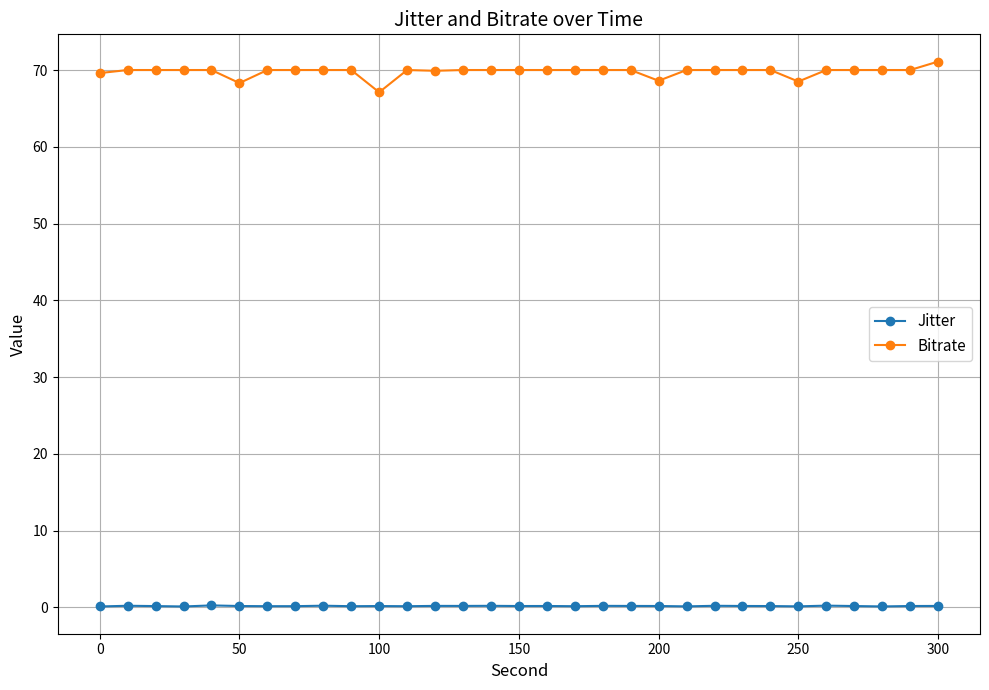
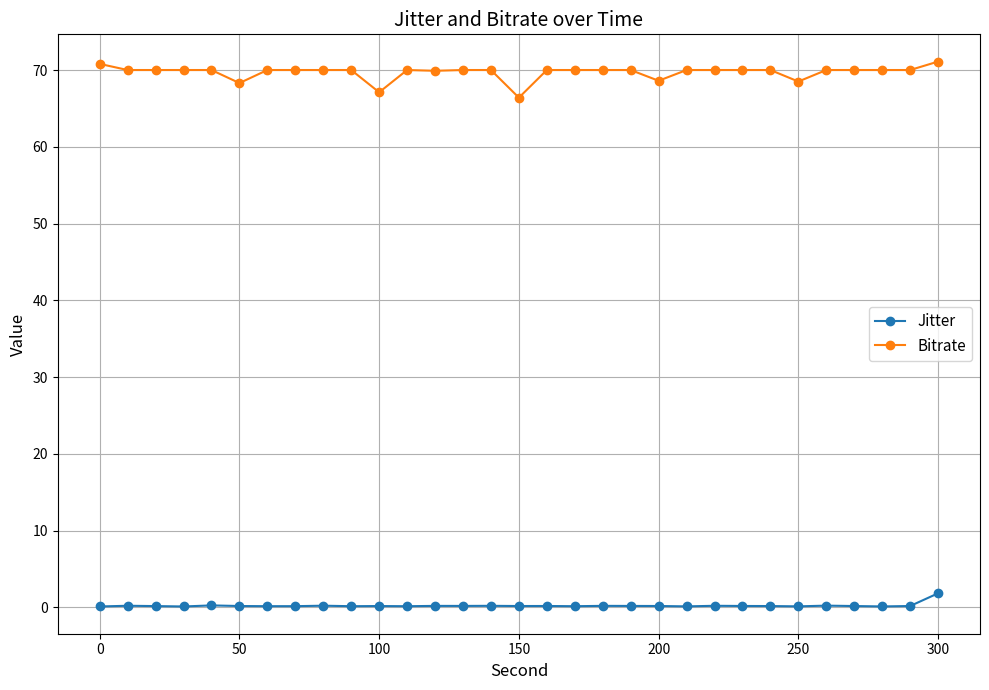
Bitrate, 0: 70 -> 71
Bitrate, 150: 70 -> 66
Jitter, 300: 0 -> 2
